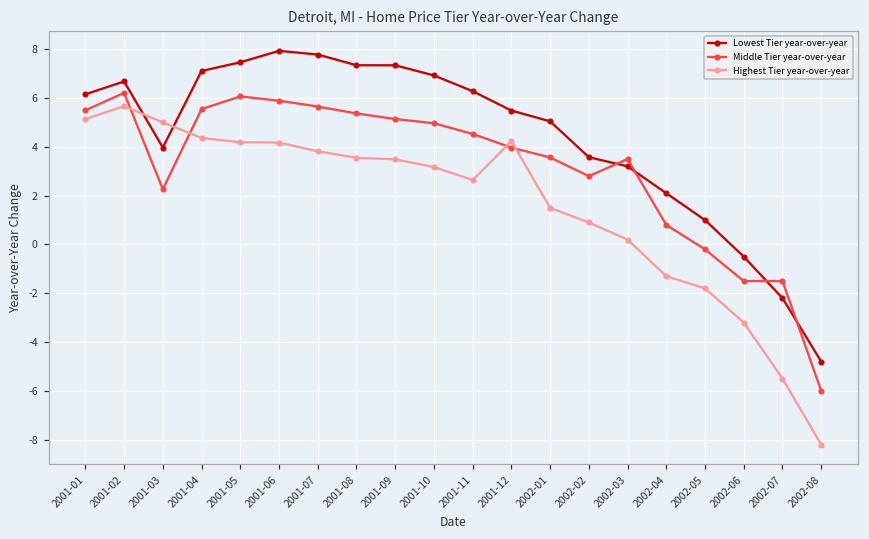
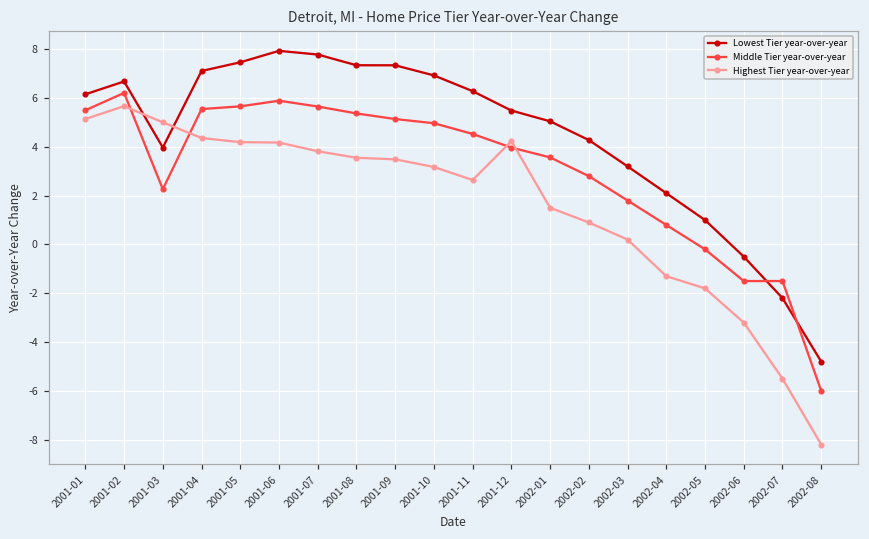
Middle Tier year-over-year, 2001-05: 6.1 -> 5.7
Lowest Tier year-over-year, 2002-02: 3.6 -> 4.3
Middle Tier year-over-year, 2002-03: 3.5 -> 1.8
